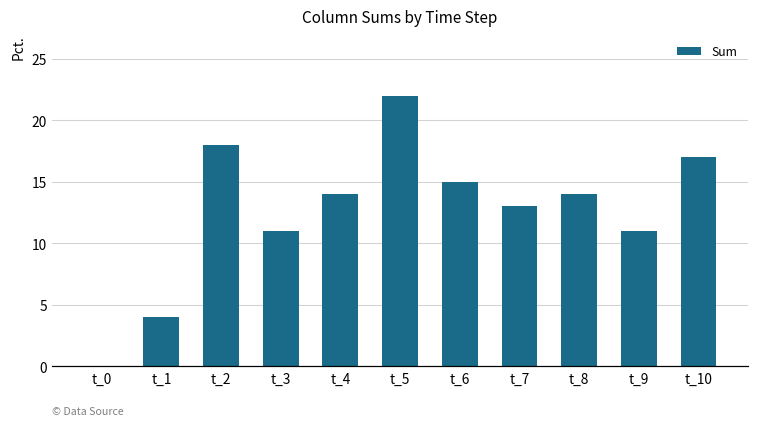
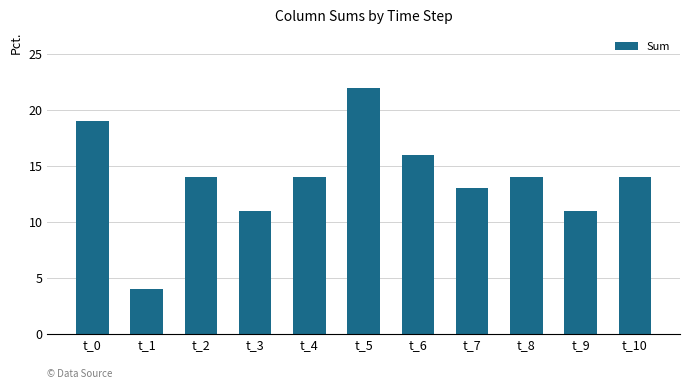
t_0: 0 -> 19
t_2: 18 -> 14
t_6: 15 -> 16
t_10: 17 -> 14
